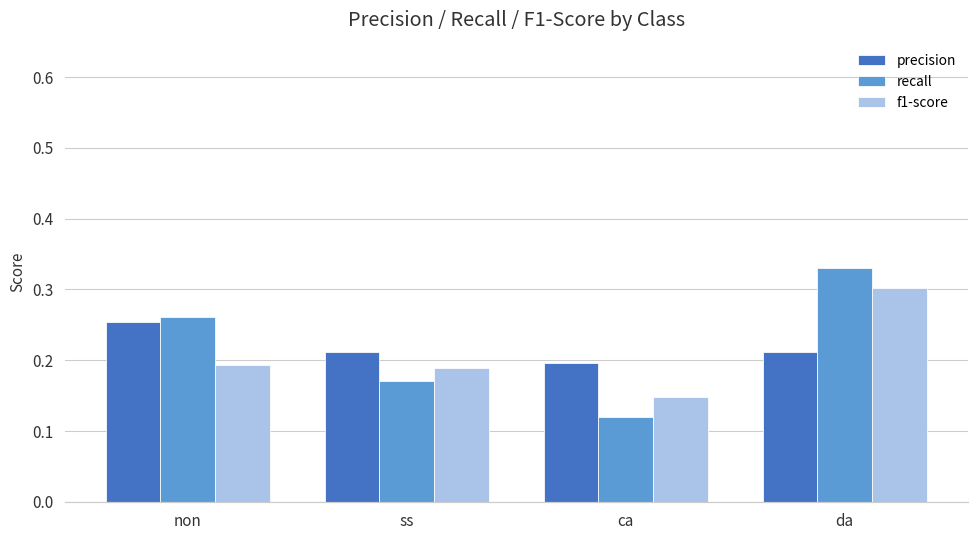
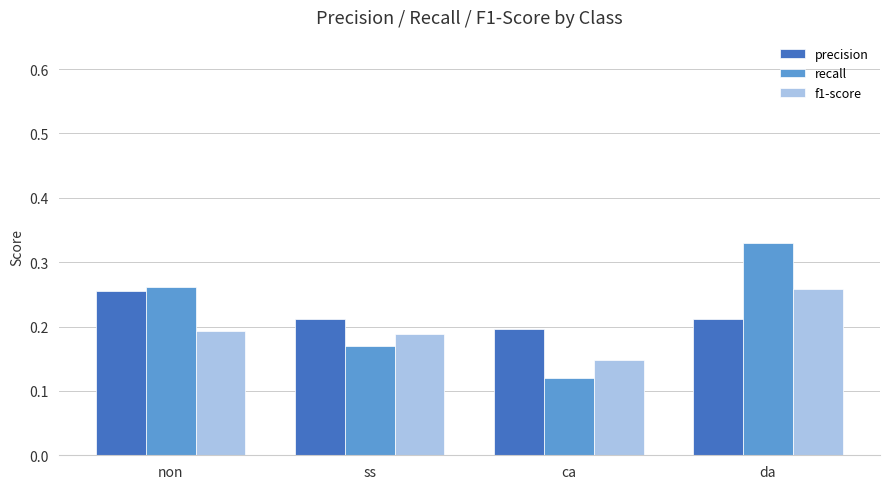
f1-score, da: 0.30 -> 0.26
